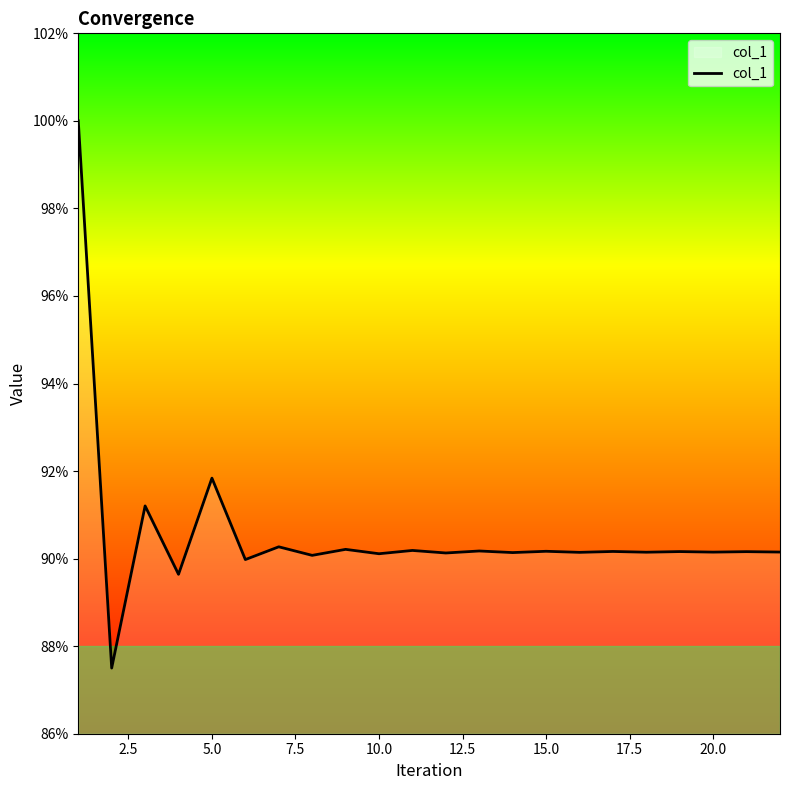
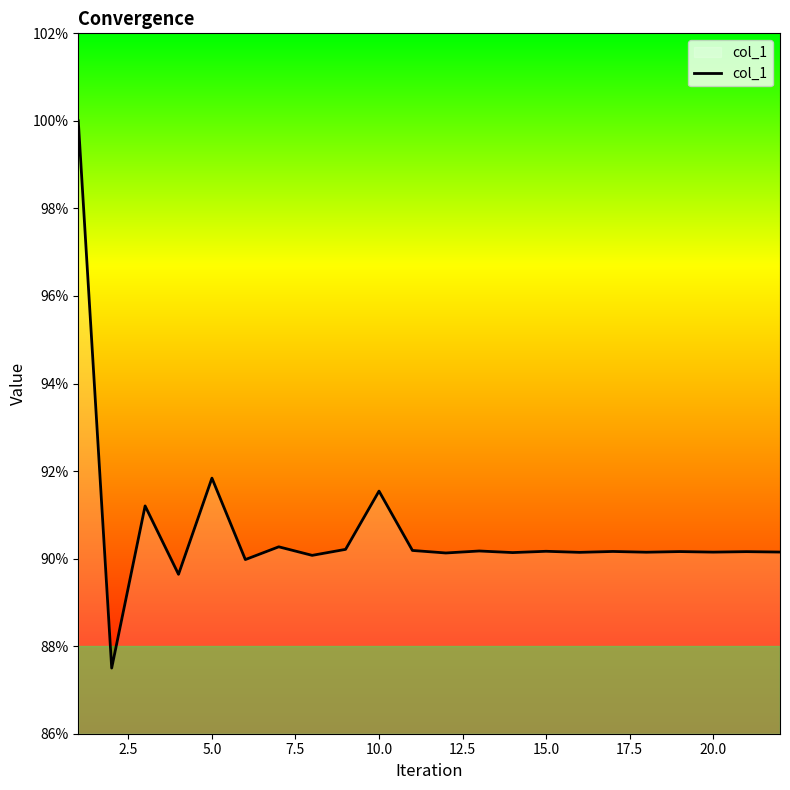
10.0: 90.1% -> 91.5%
